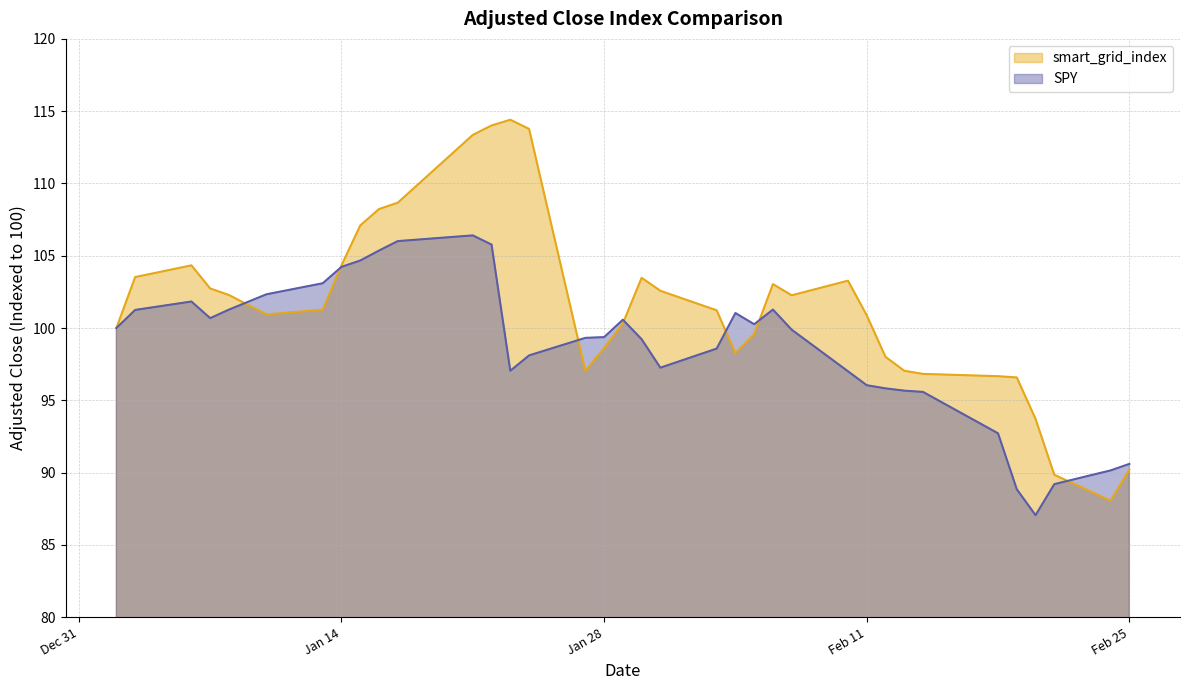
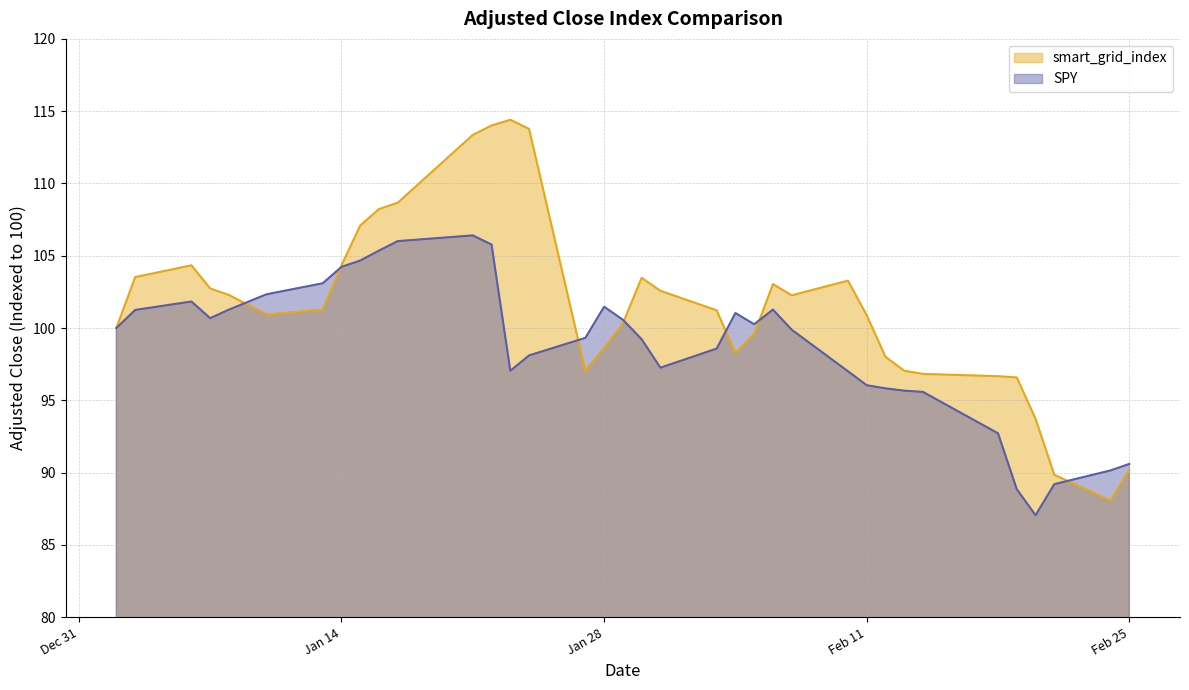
SPY, Jan 28: 99.4 -> 101.5
